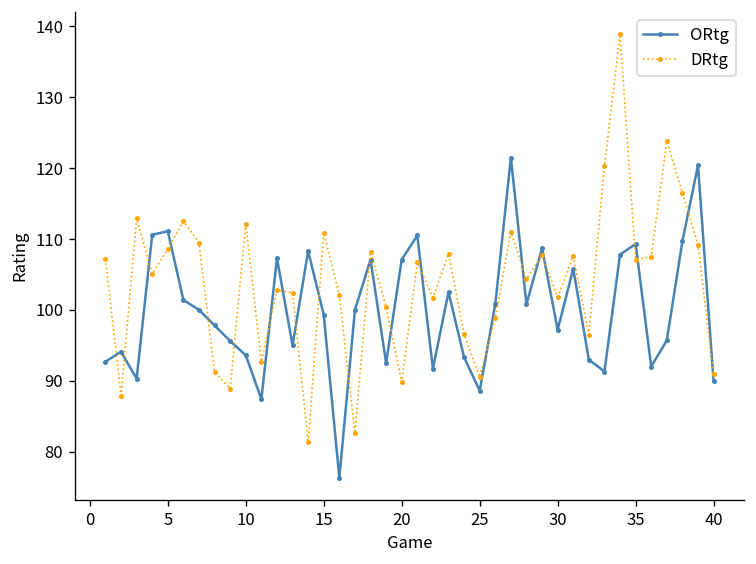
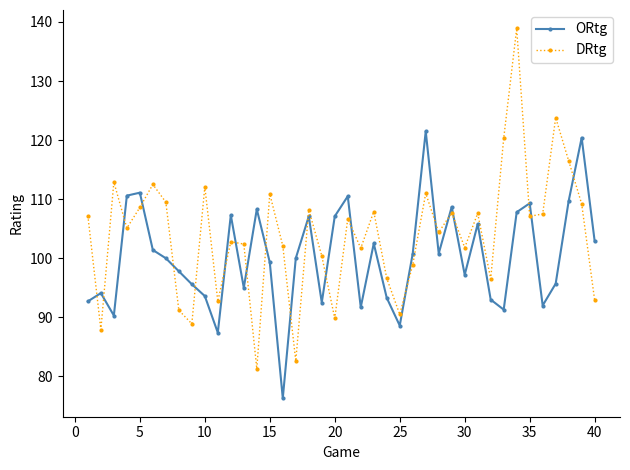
ORtg, 40: 90 -> 103
DRtg, 40: 91 -> 93
